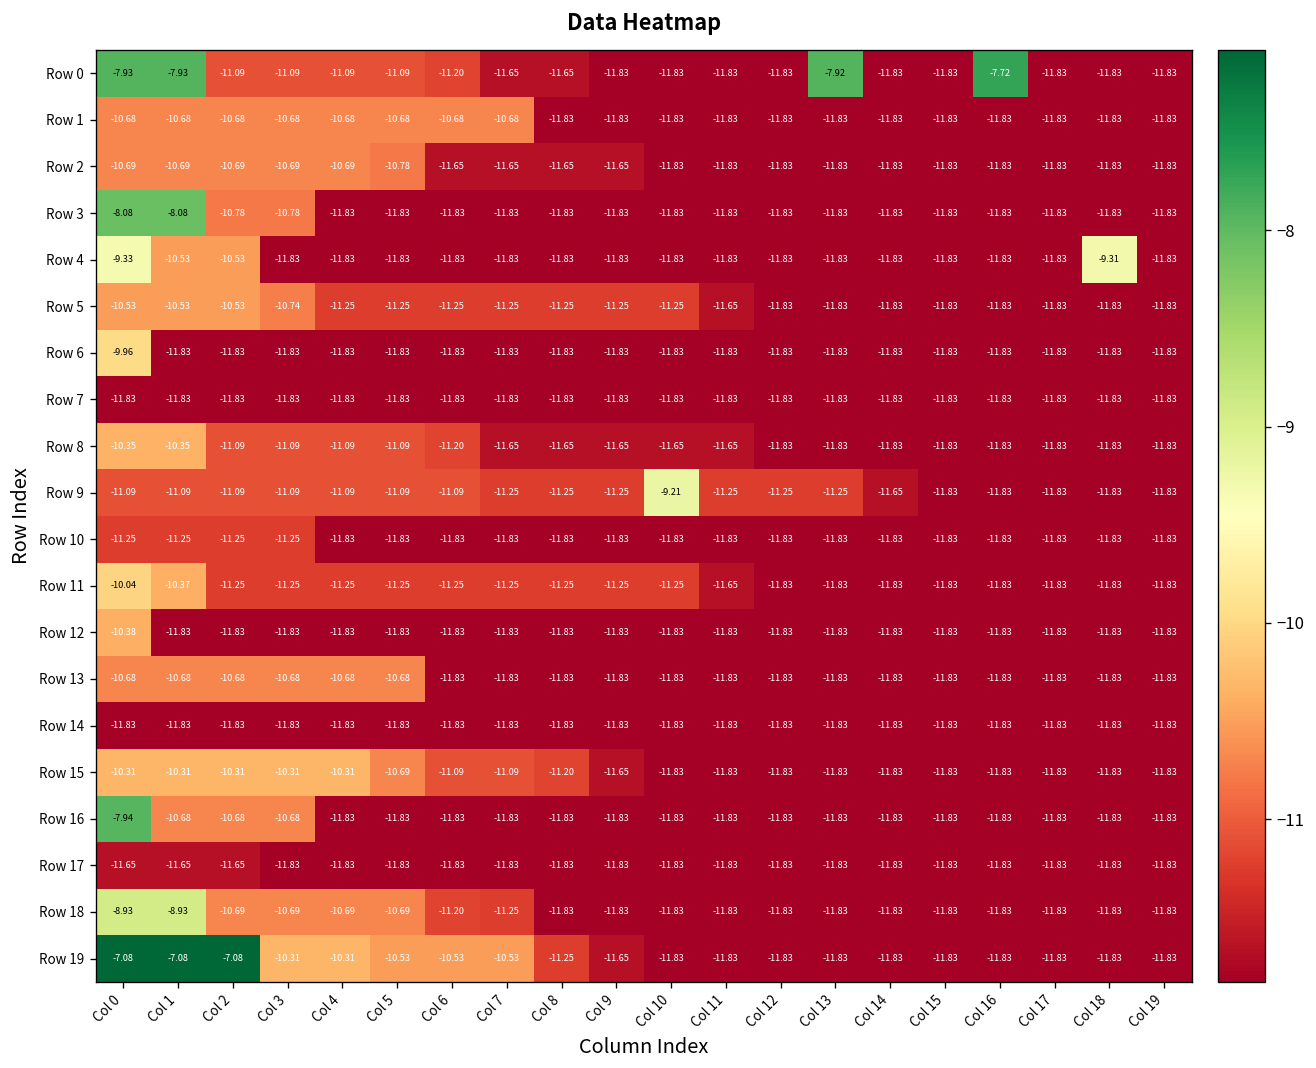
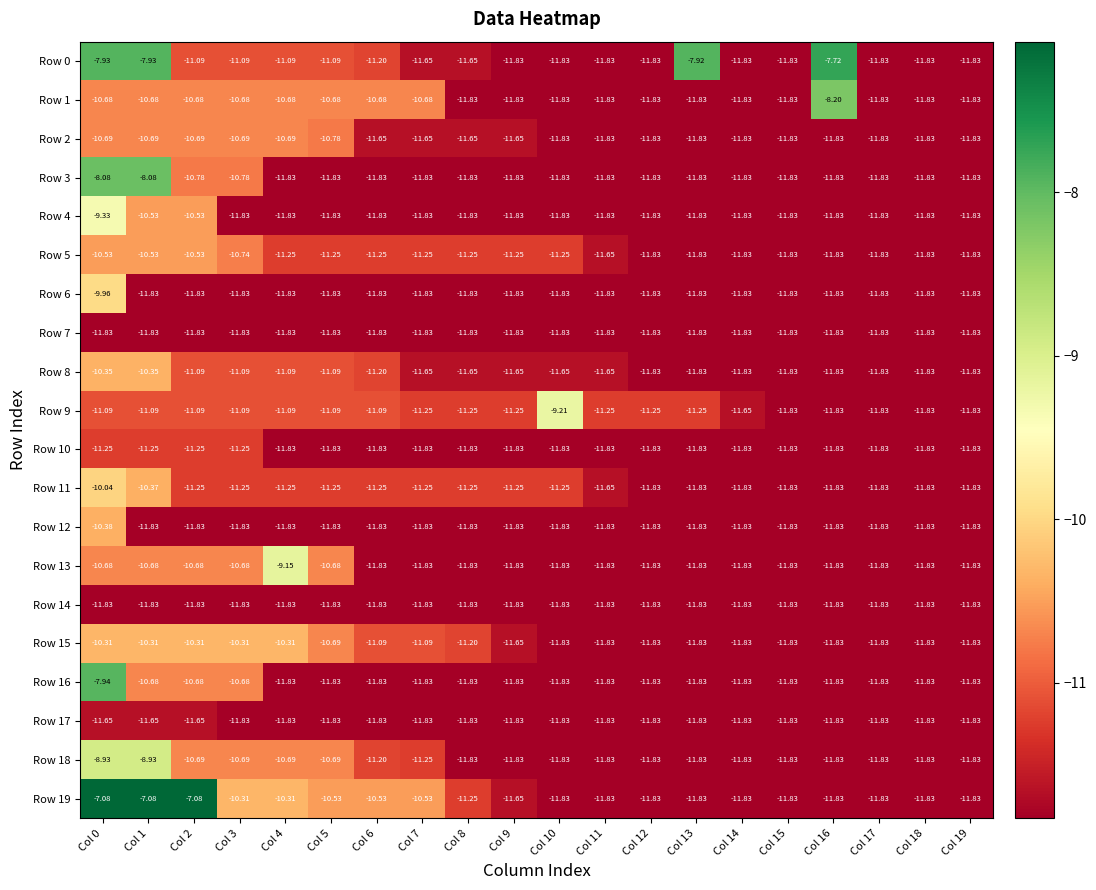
Row 1, Col 16: -11.83 -> -8.20
Row 4, Col 18: -9.31 -> -11.83
Row 13, Col 4: -10.68 -> -9.15
